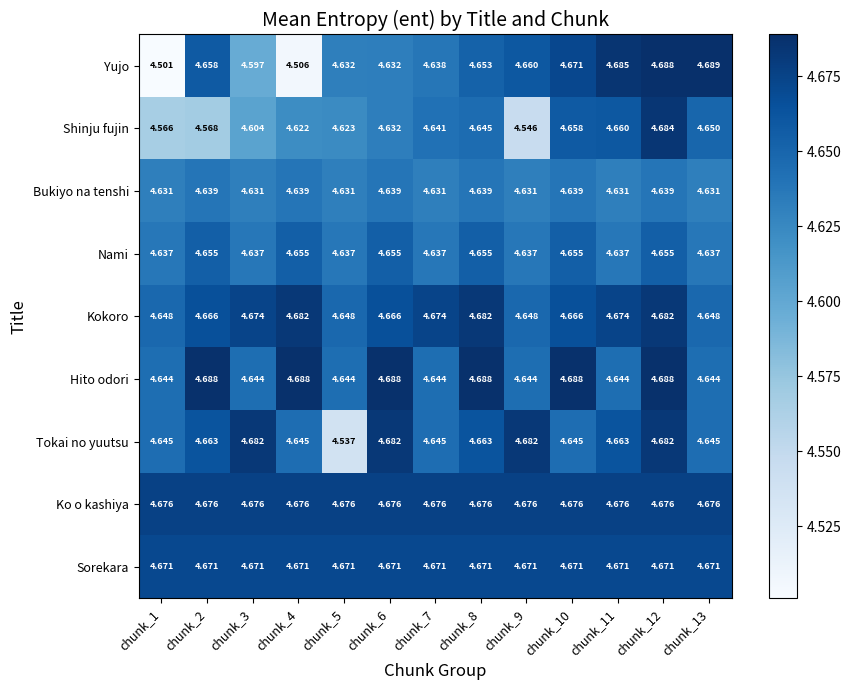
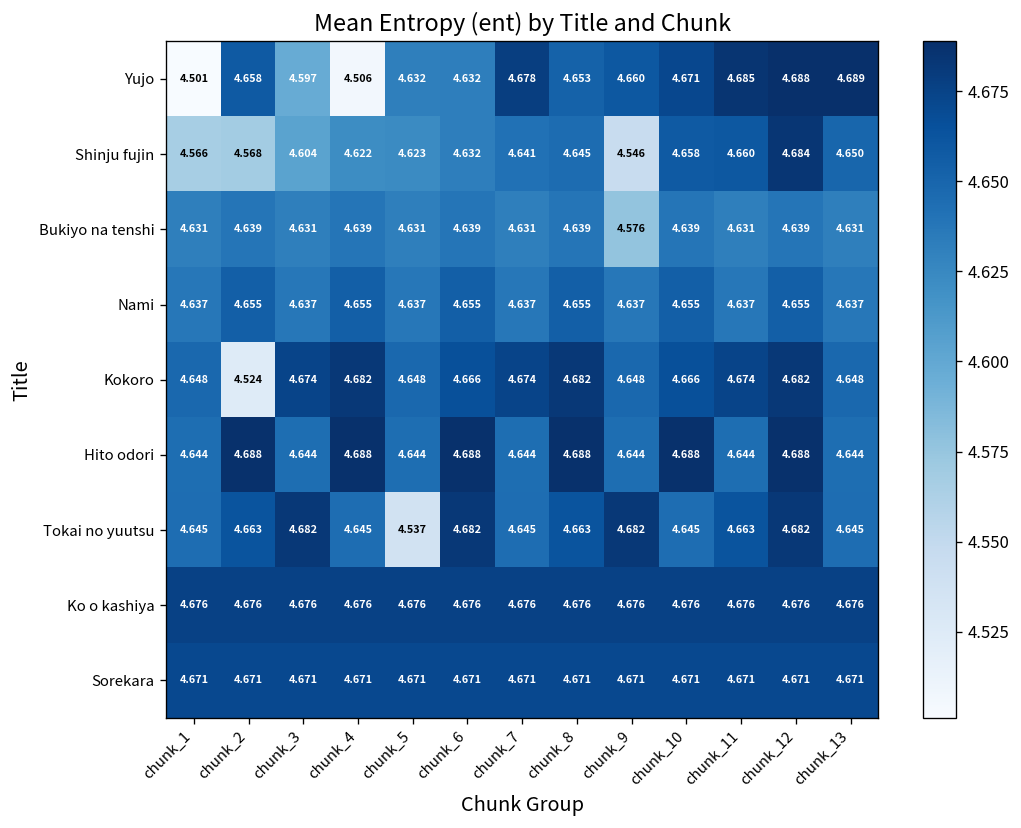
Yujo, chunk_7: 4.638 -> 4.678
Bukiyo na tenshi, chunk_9: 4.631 -> 4.576
Kokoro, chunk_2: 4.666 -> 4.524
